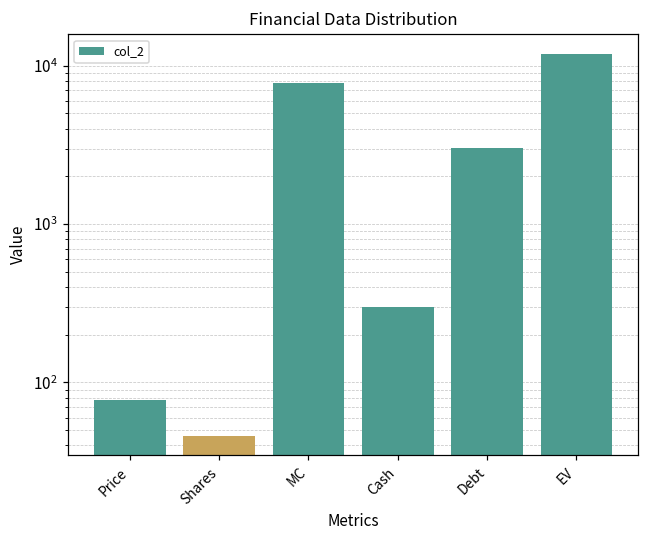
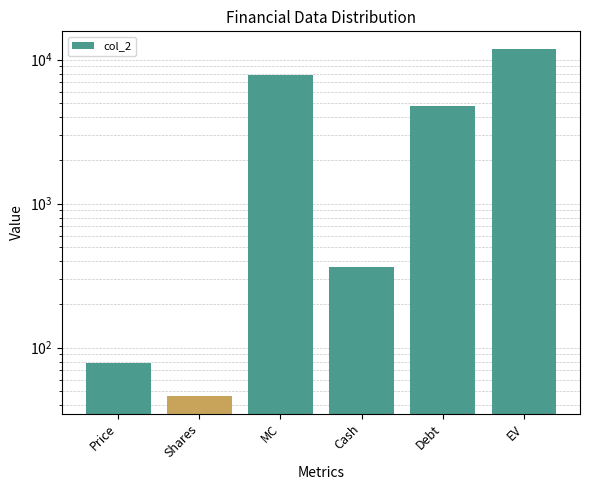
Cash: 300 -> 370
Debt: 3000 -> 4700
